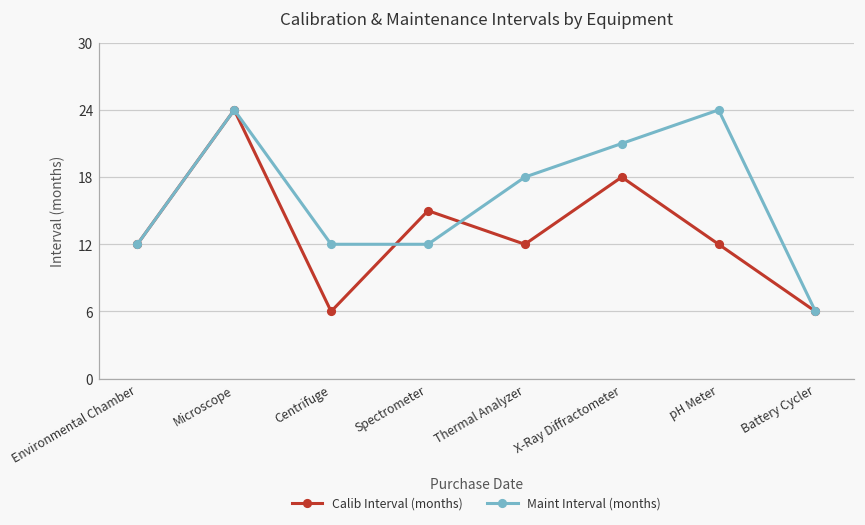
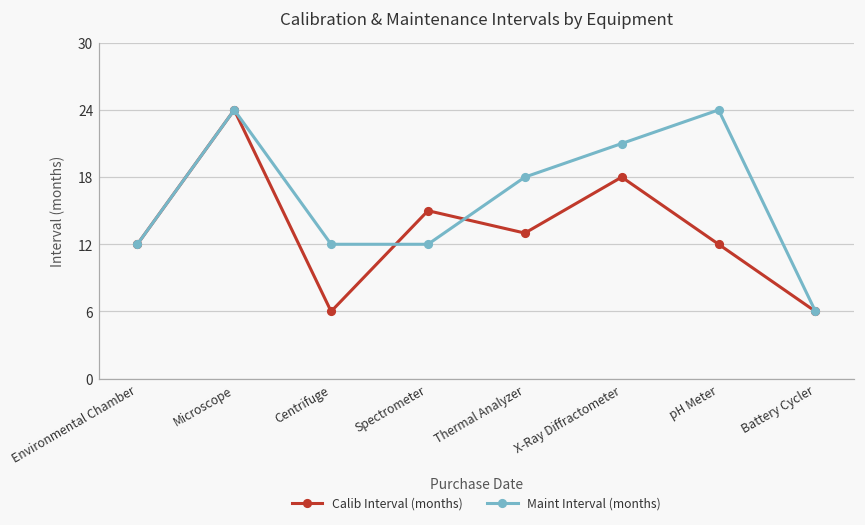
Calib Interval (months), Thermal Analyzer: 12 -> 13
